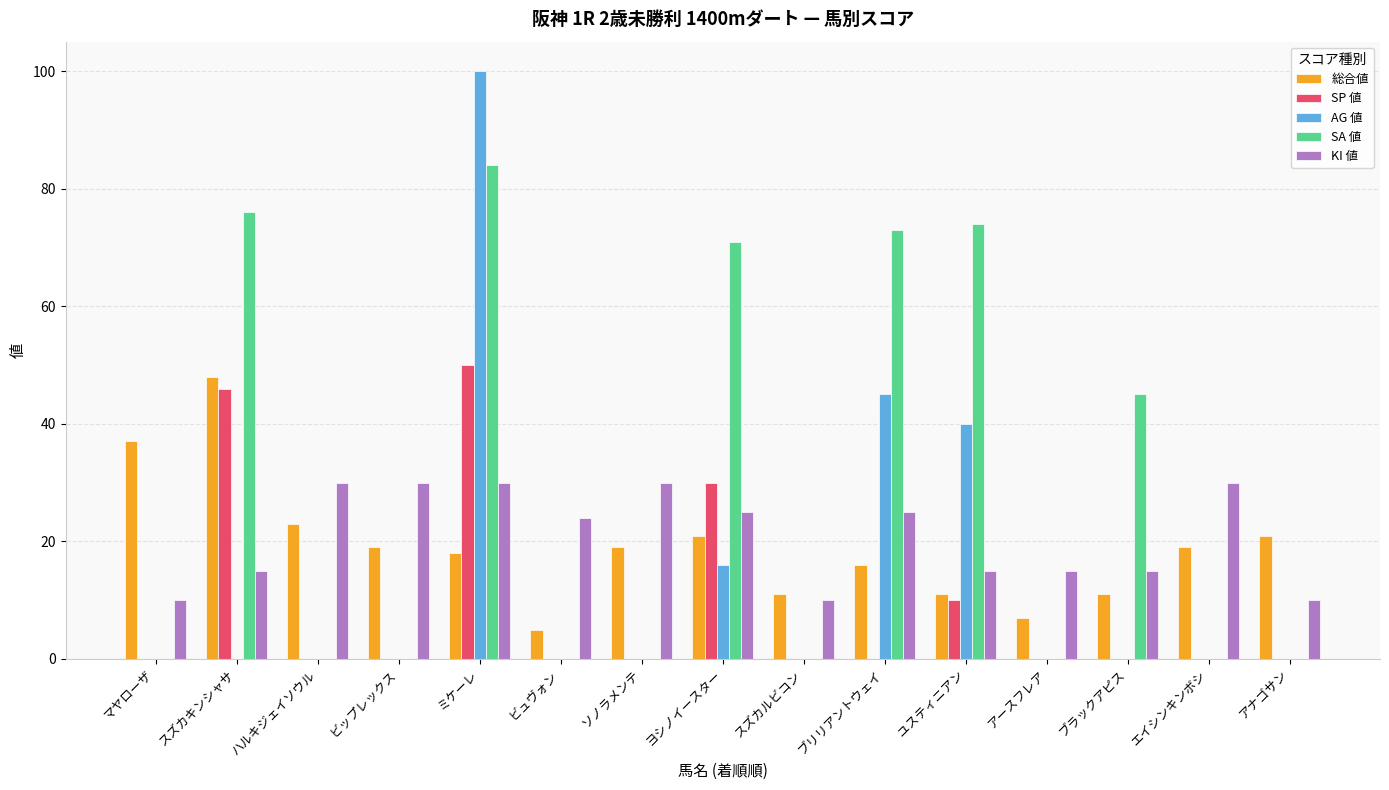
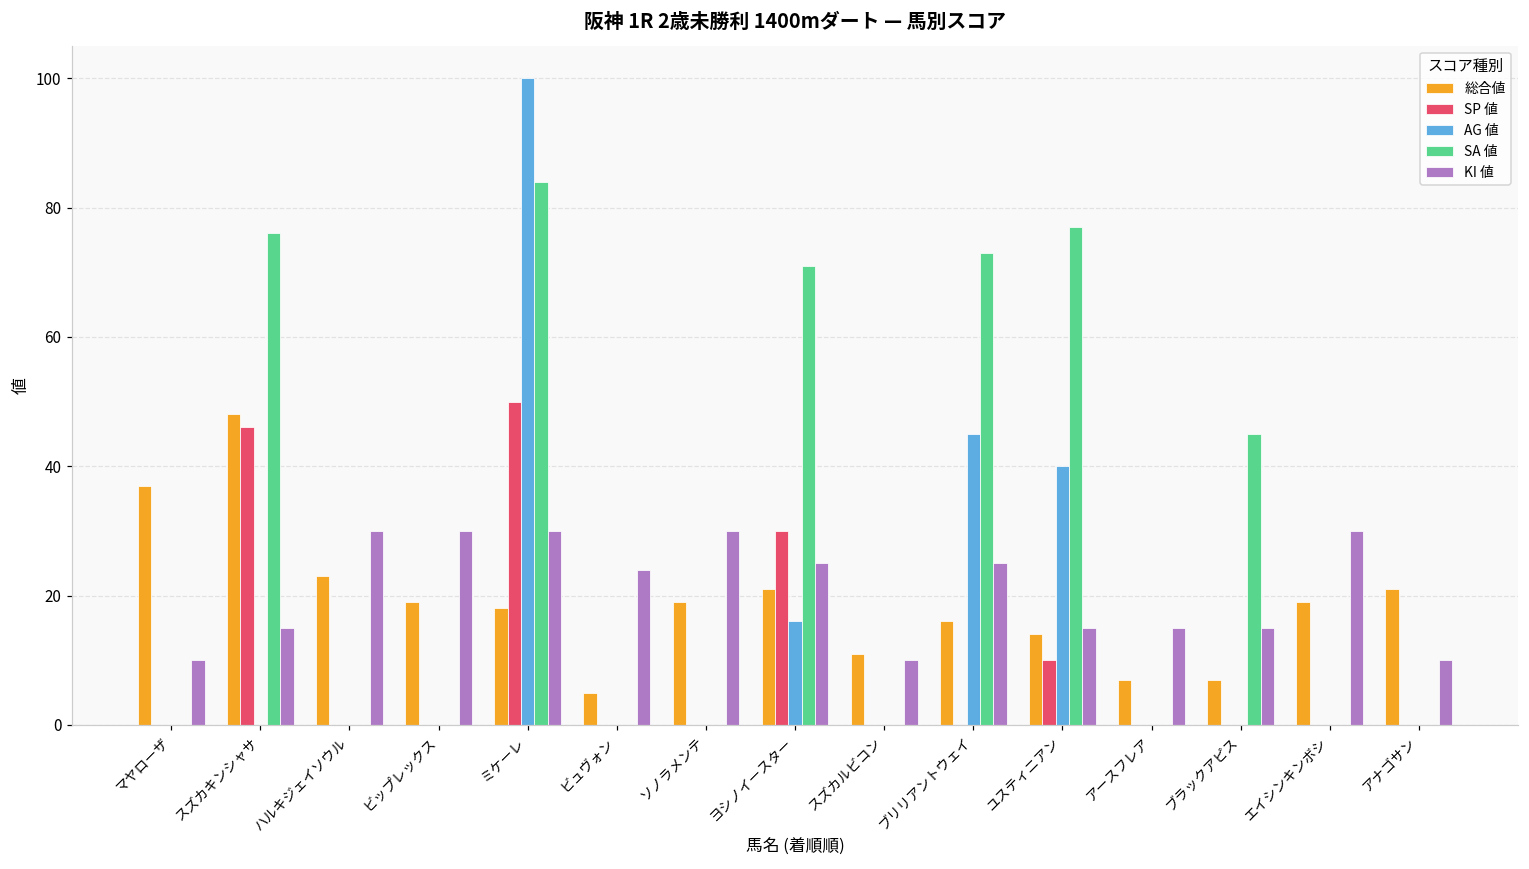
総合値, ユスティニアン: 11 -> 14
SA 値, ユスティニアン: 74 -> 77
総合値, ブラックアピス: 11 -> 7
